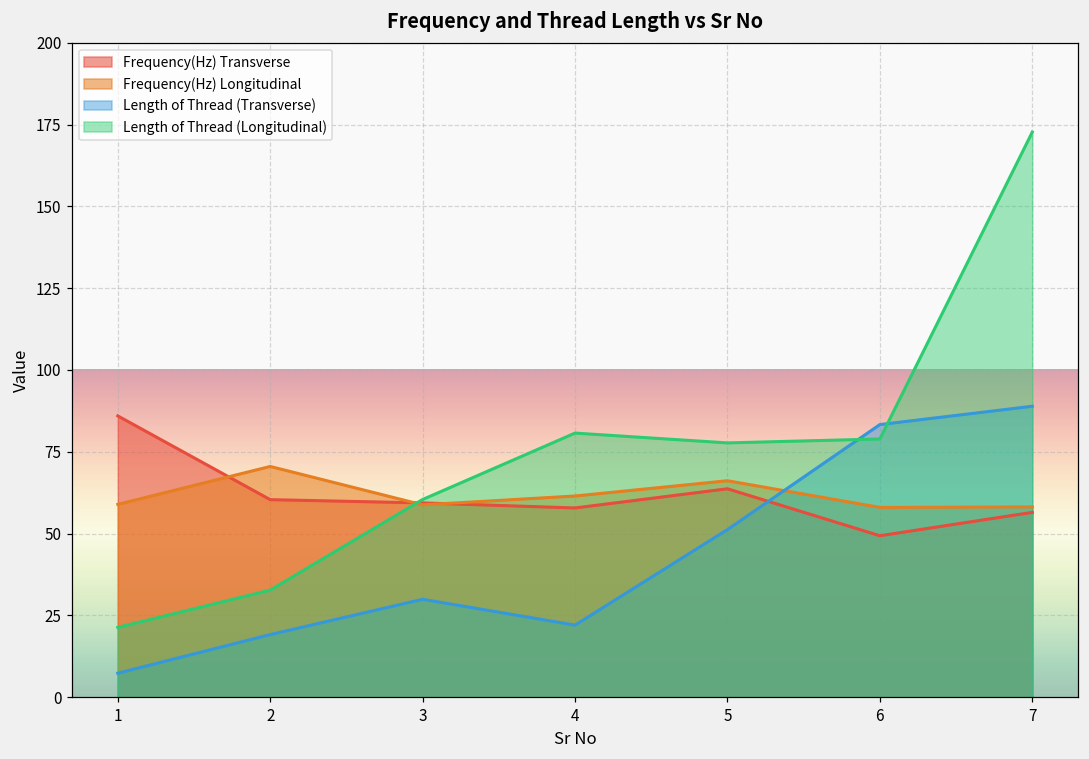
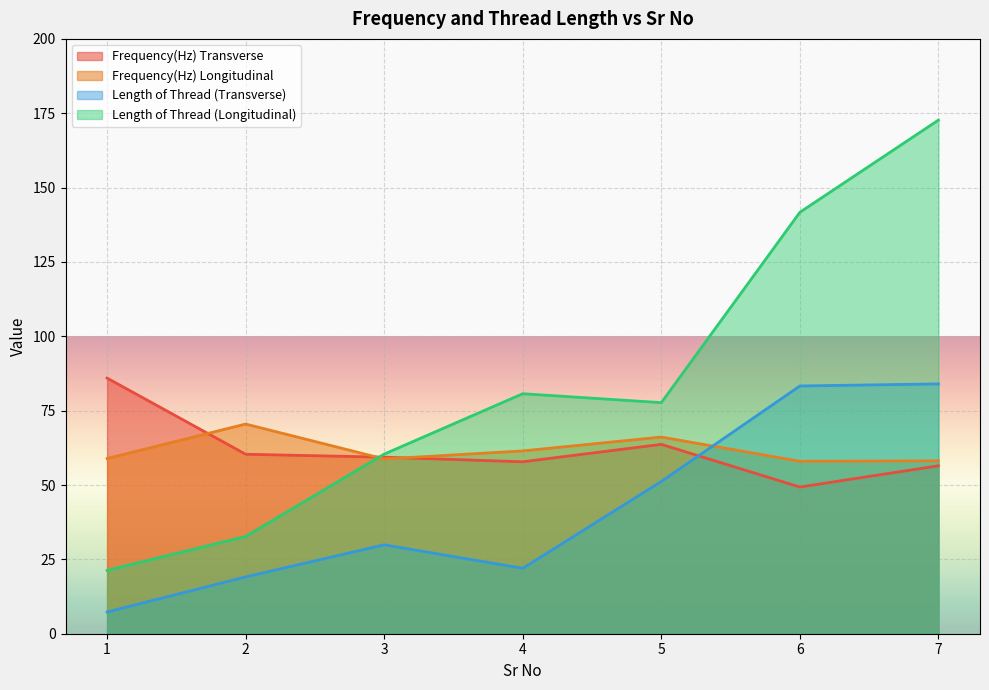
Length of Thread (Longitudinal), 6: 79 -> 142
Length of Thread (Transverse), 7: 89 -> 84
